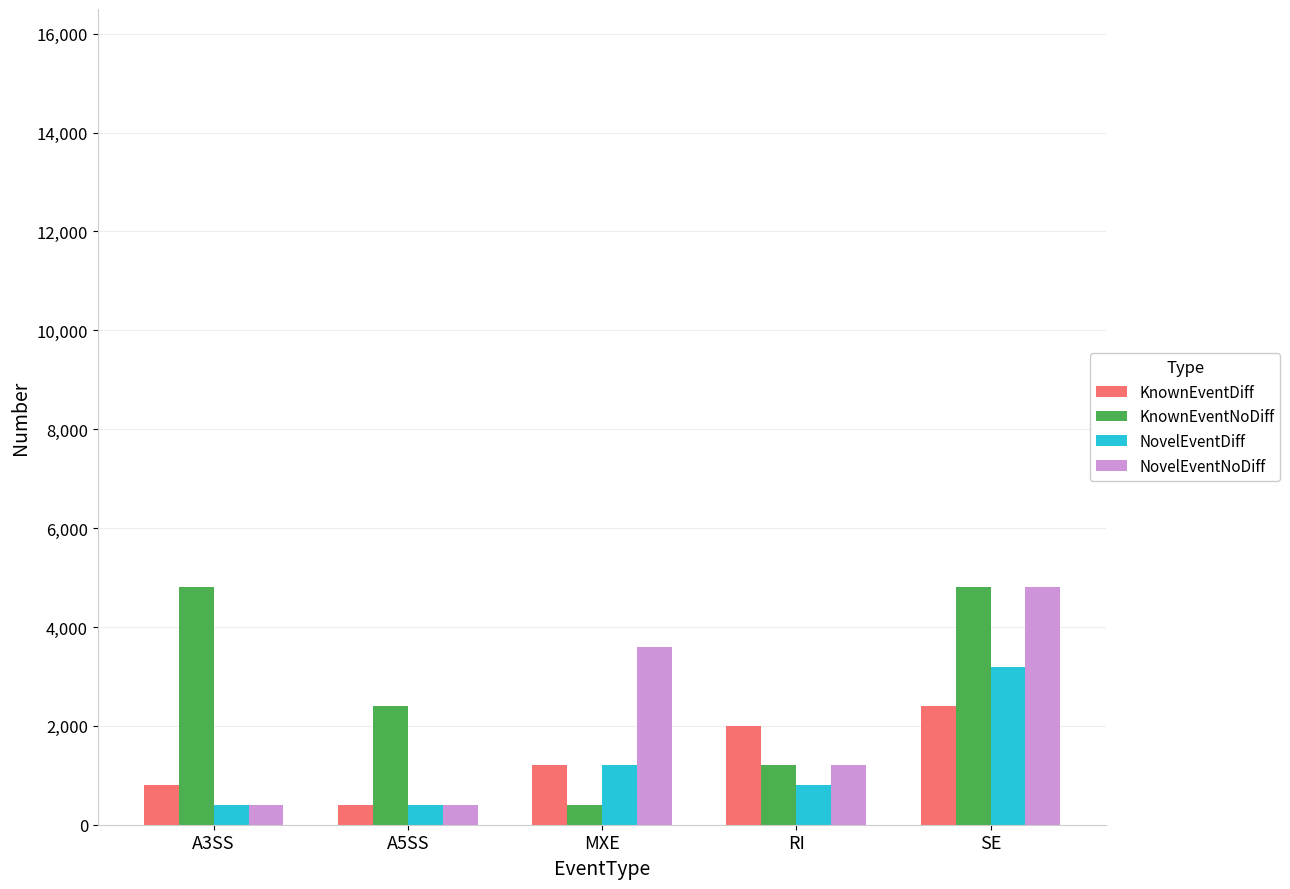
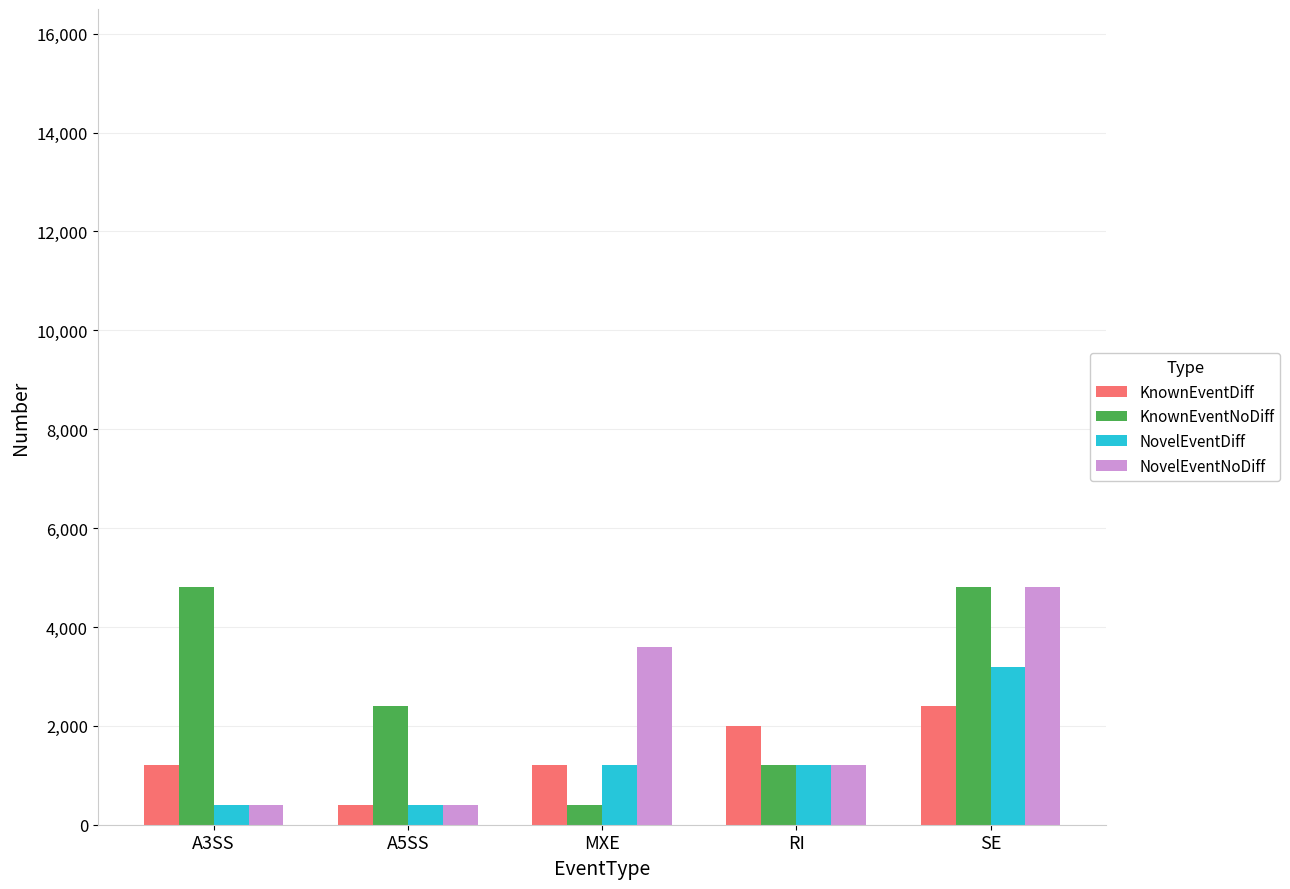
KnownEventDiff, A3SS: 800 -> 1,200
NovelEventDiff, RI: 800 -> 1,200
